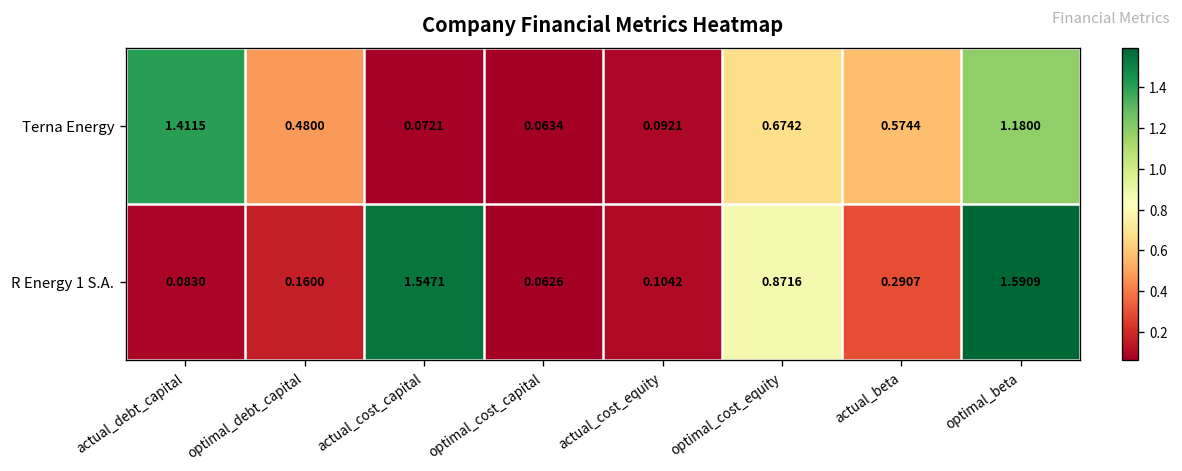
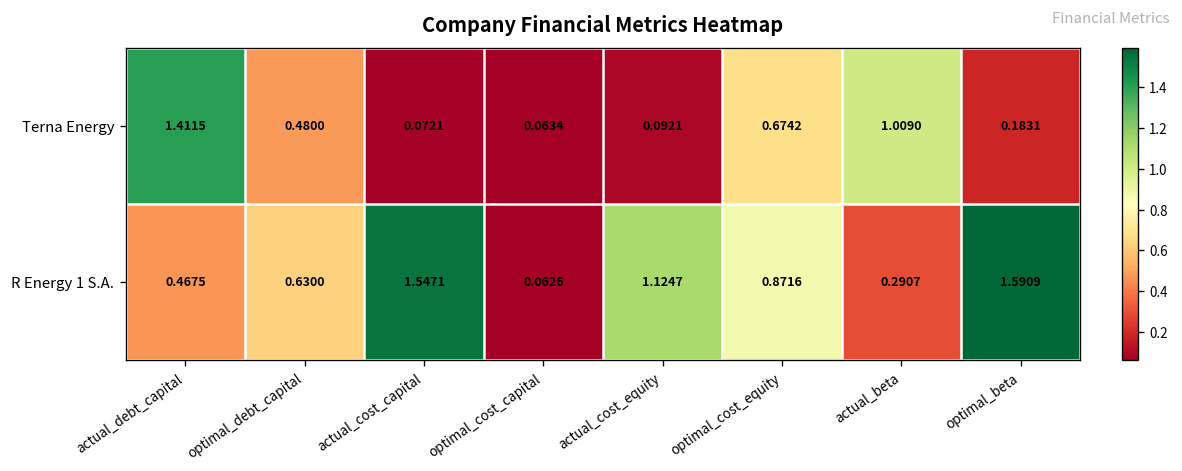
Terna Energy, actual_beta: 0.5744 -> 1.0090
Terna Energy, optimal_beta: 1.1800 -> 0.1831
R Energy 1 S.A., actual_debt_capital: 0.0830 -> 0.4675
R Energy 1 S.A., optimal_debt_capital: 0.1600 -> 0.6300
R Energy 1 S.A., actual_cost_equity: 0.1042 -> 1.1247
